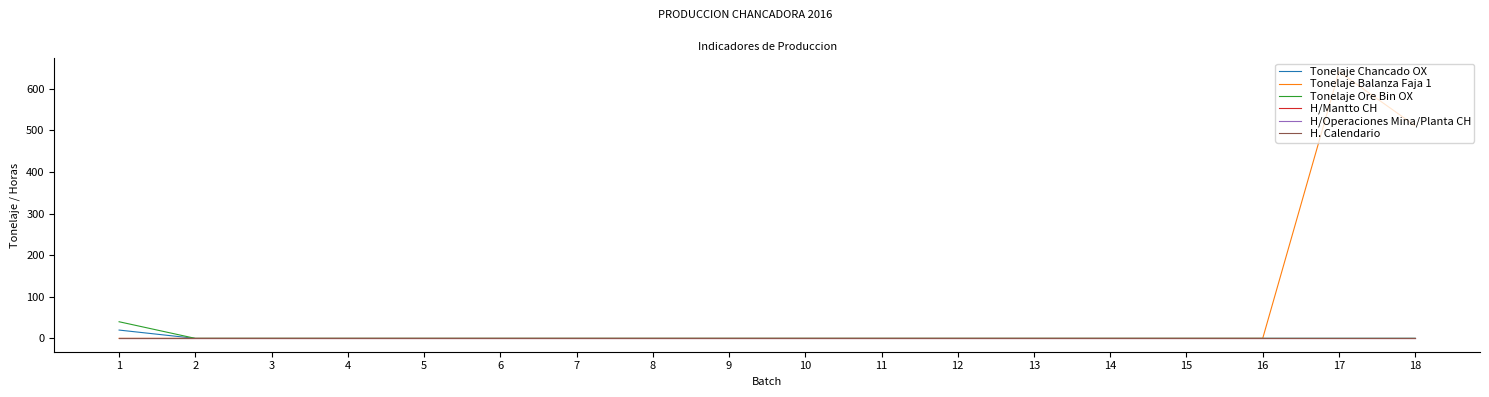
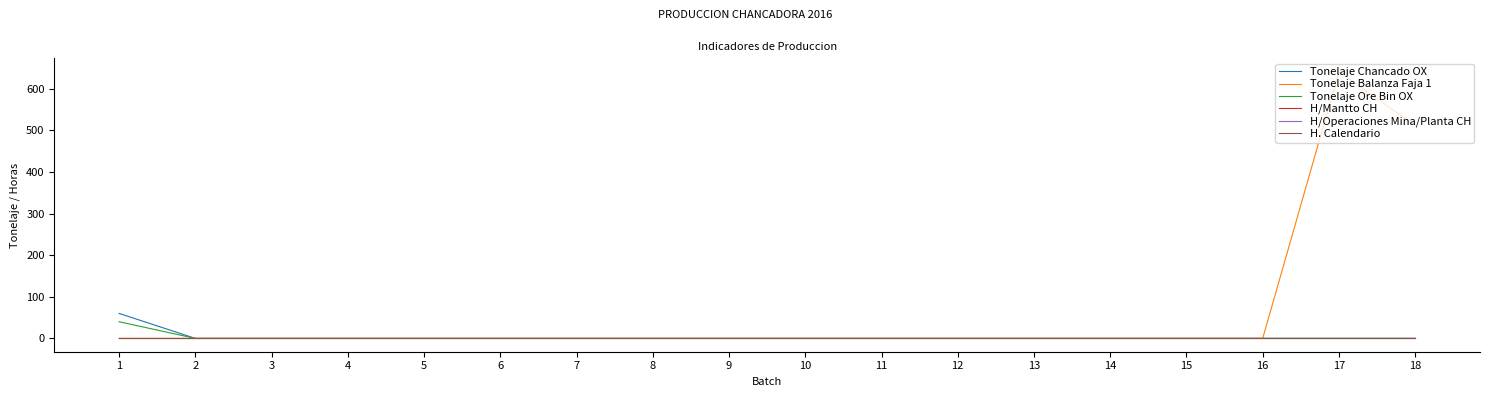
Tonelaje Chancado OX, 1: 20 -> 60
